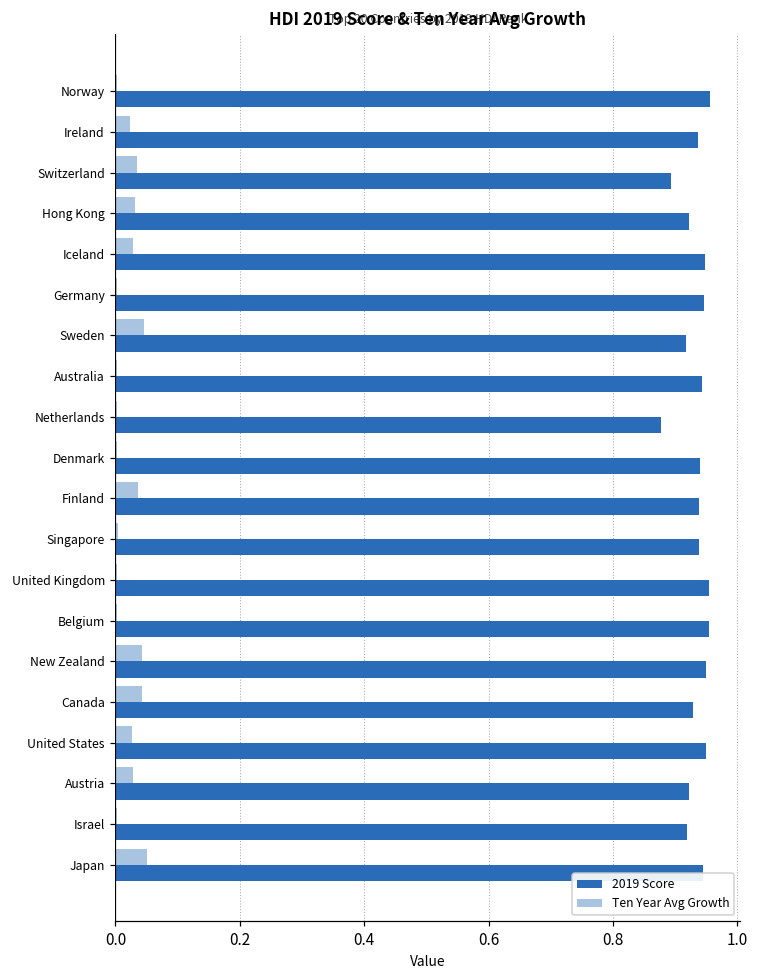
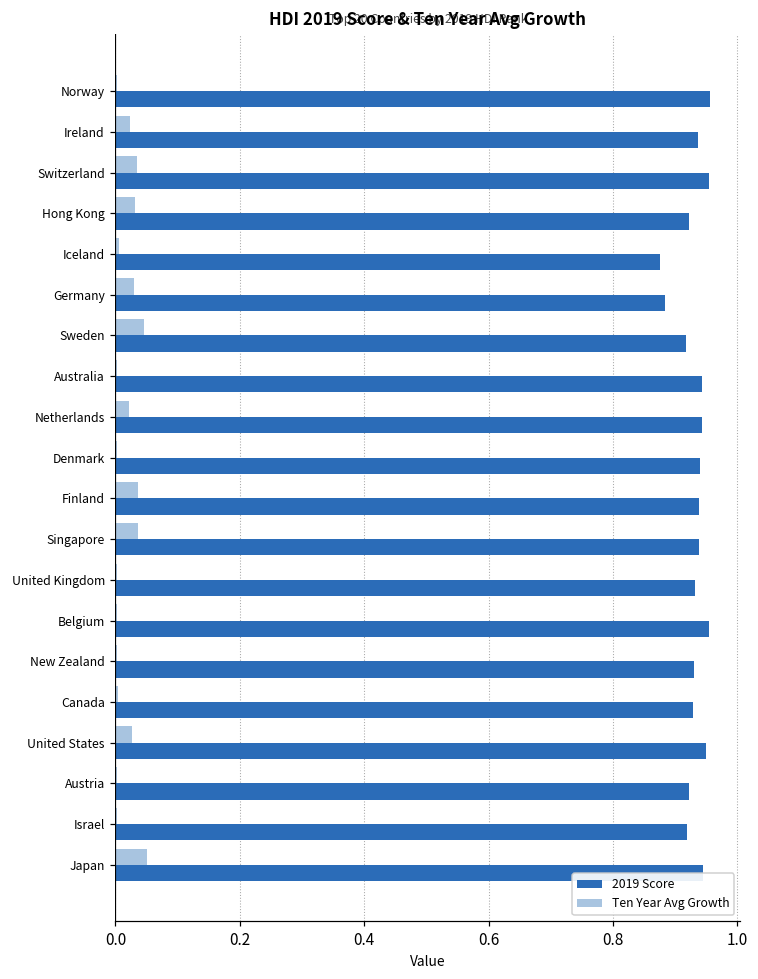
2019 Score, Switzerland: 0.89 -> 0.96
Ten Year Avg Growth, Iceland: 0.03 -> 0.01
2019 Score, Iceland: 0.95 -> 0.88
Ten Year Avg Growth, Germany: 0.00 -> 0.03
2019 Score, Germany: 0.95 -> 0.88
Ten Year Avg Growth, Netherlands: 0.00 -> 0.02
2019 Score, Netherlands: 0.88 -> 0.94
Ten Year Avg Growth, Singapore: 0.00 -> 0.04
2019 Score, United Kingdom: 0.95 -> 0.93
Ten Year Avg Growth, New Zealand: 0.04 -> 0.00
2019 Score, New Zealand: 0.95 -> 0.93
Ten Year Avg Growth, Canada: 0.04 -> 0.00
Ten Year Avg Growth, Austria: 0.03 -> 0.00
